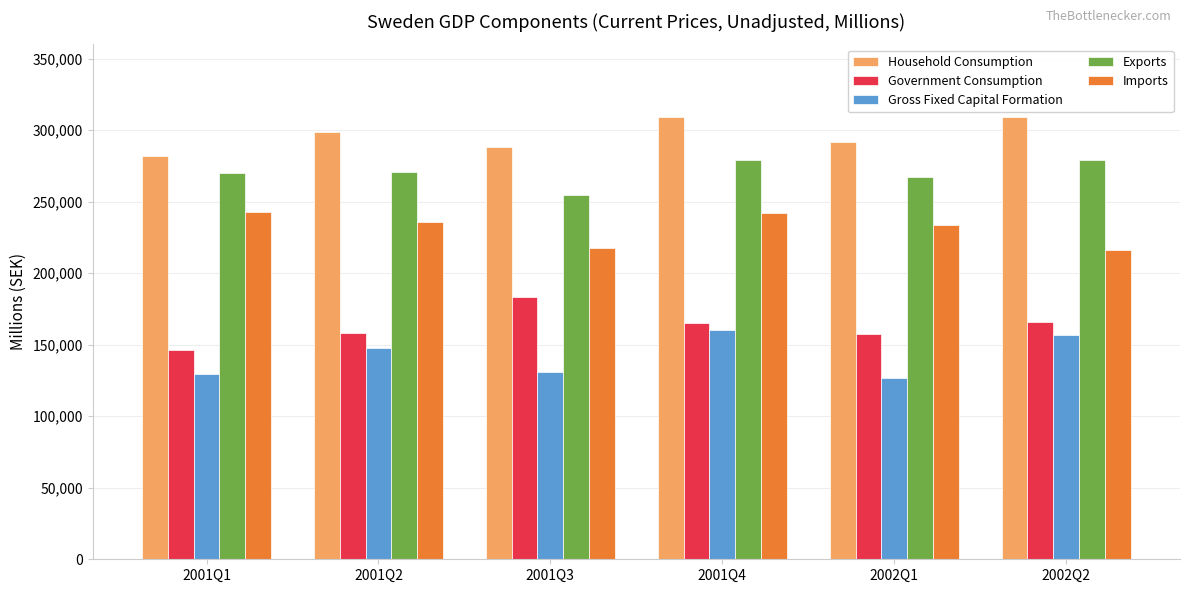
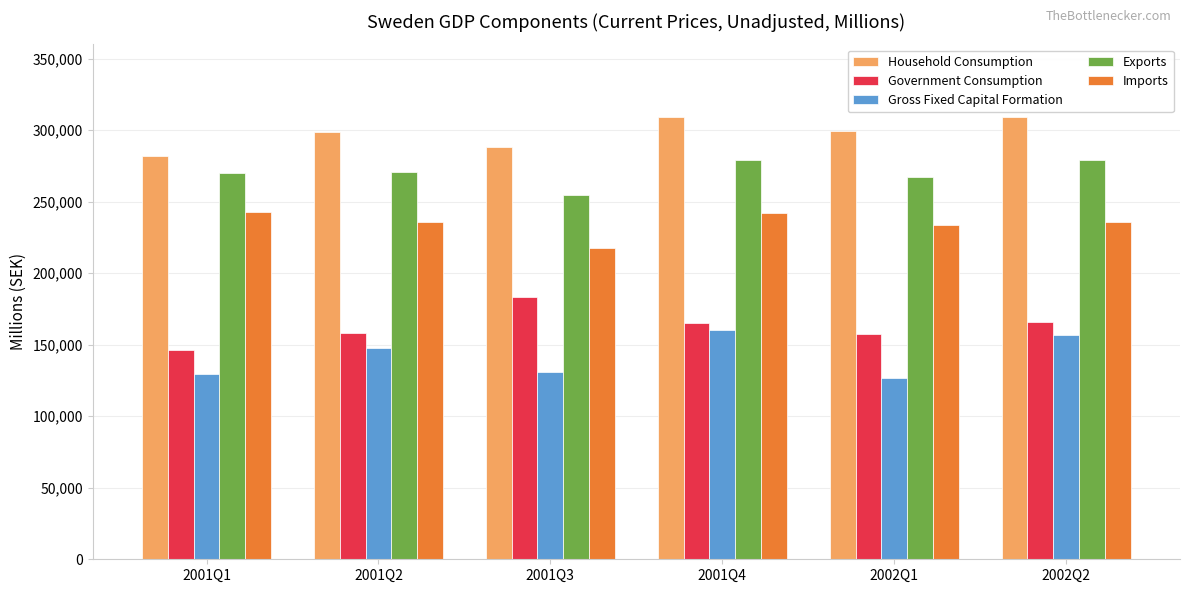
Household Consumption, 2002Q1: 292,000 -> 300,000
Imports, 2002Q2: 217,000 -> 236,000
